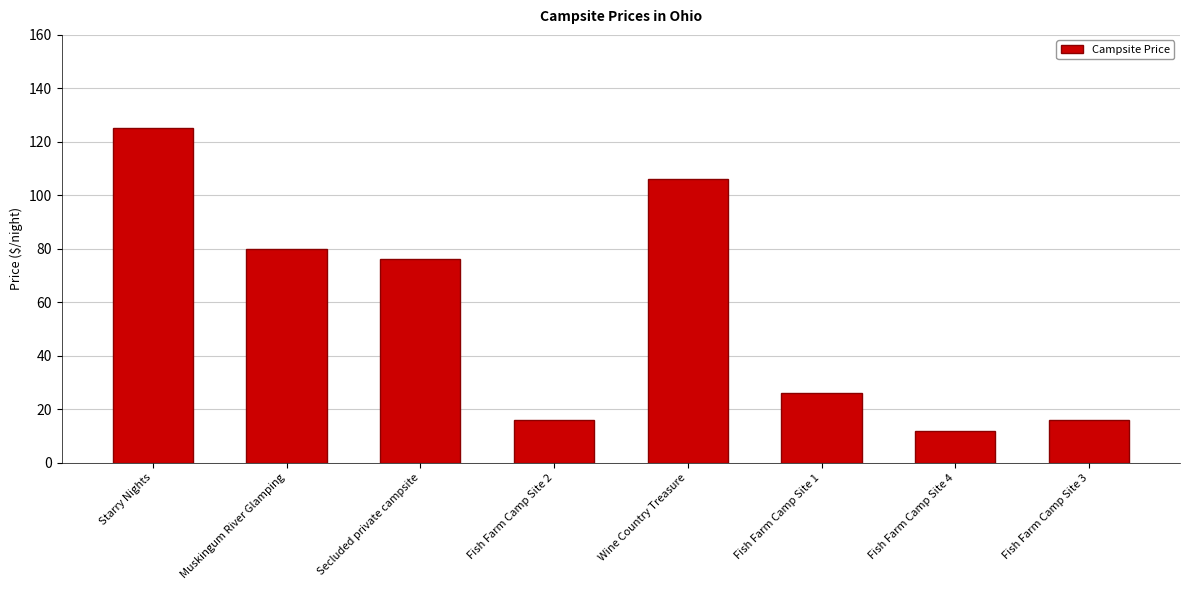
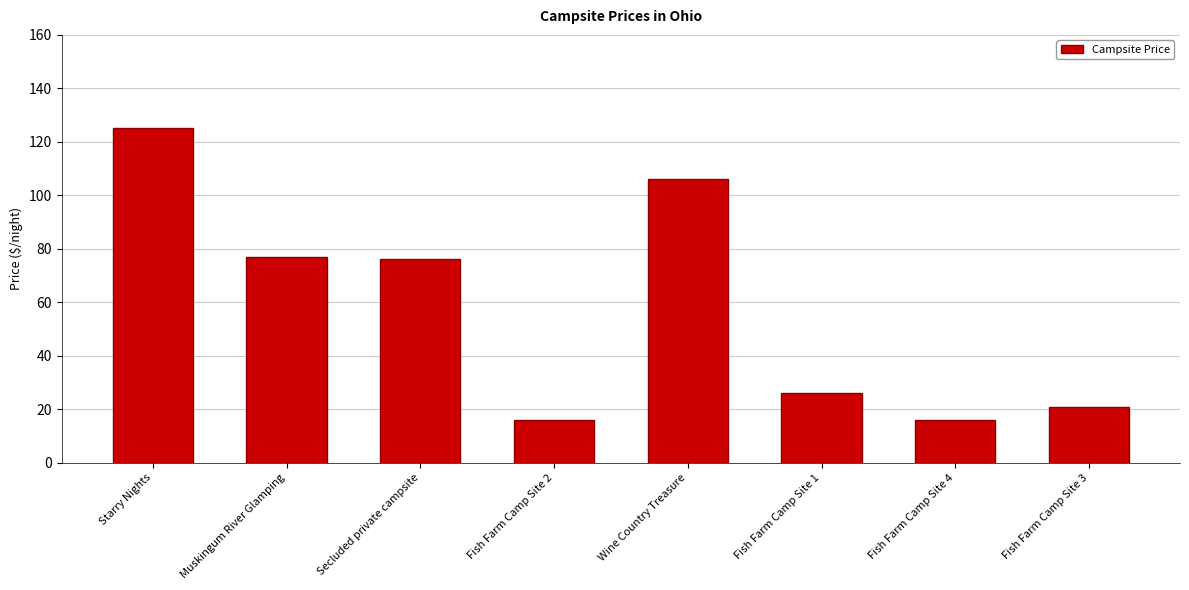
Muskingum River Glamping: 80 -> 77
Fish Farm Camp Site 4: 12 -> 16
Fish Farm Camp Site 3: 16 -> 21
